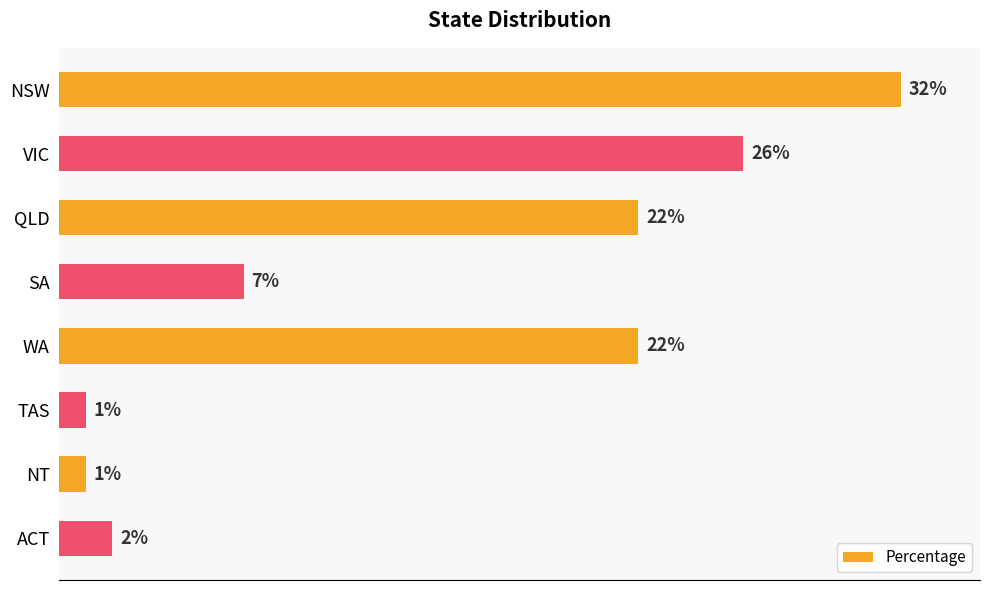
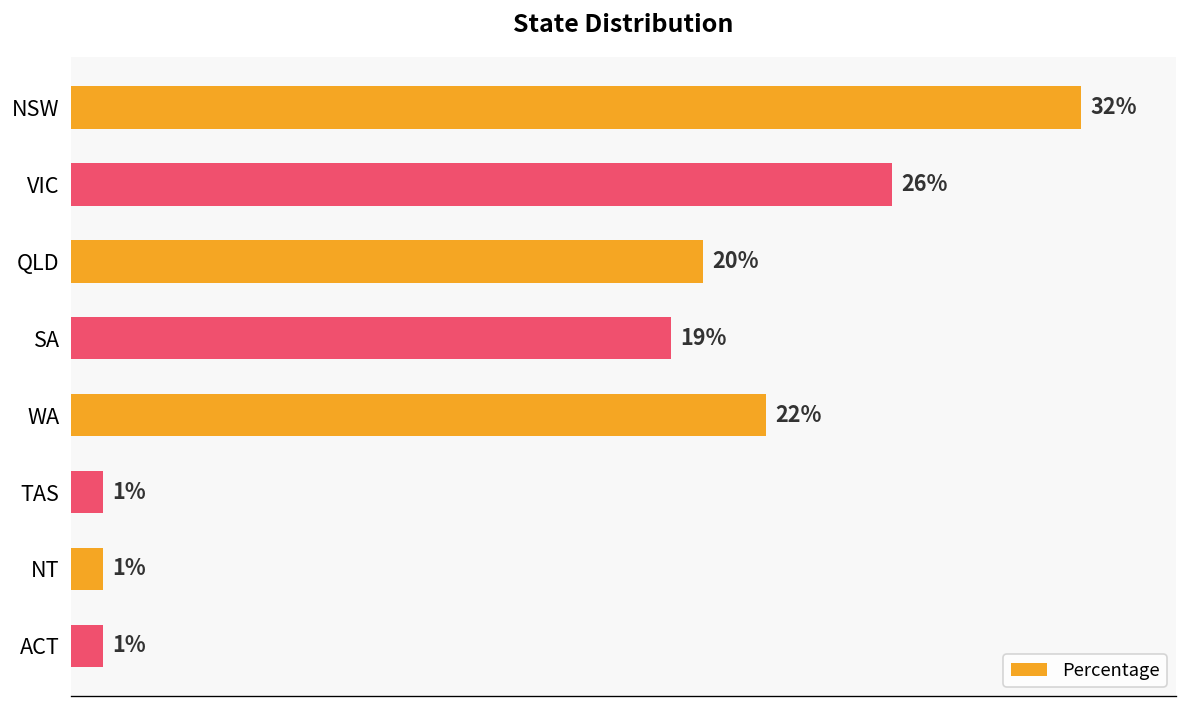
QLD: 22% -> 20%
SA: 7% -> 19%
ACT: 2% -> 1%
